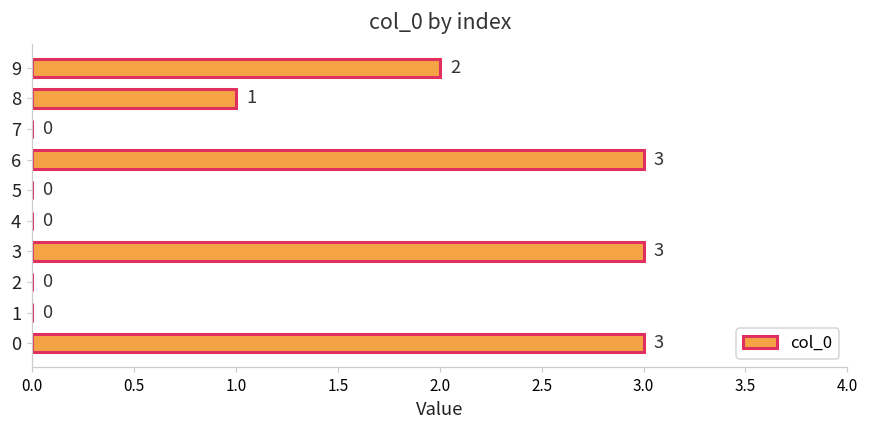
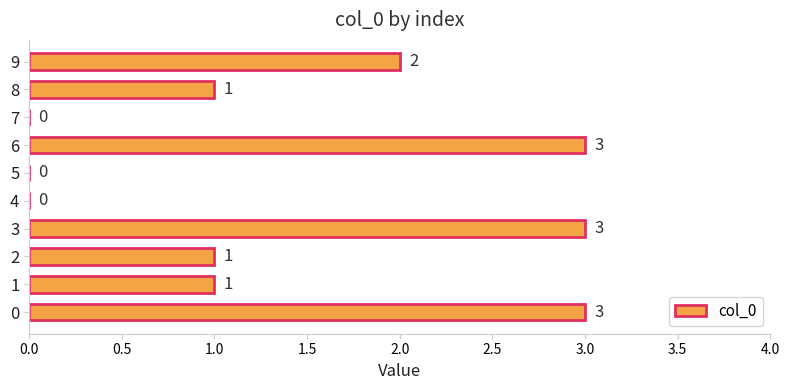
2: 0 -> 1
1: 0 -> 1
